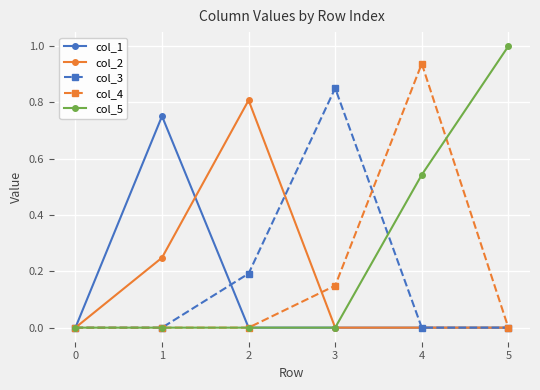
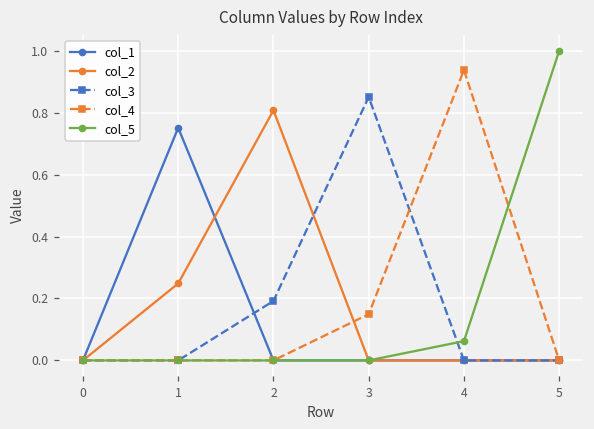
col_5, 4: 0.54 -> 0.06
